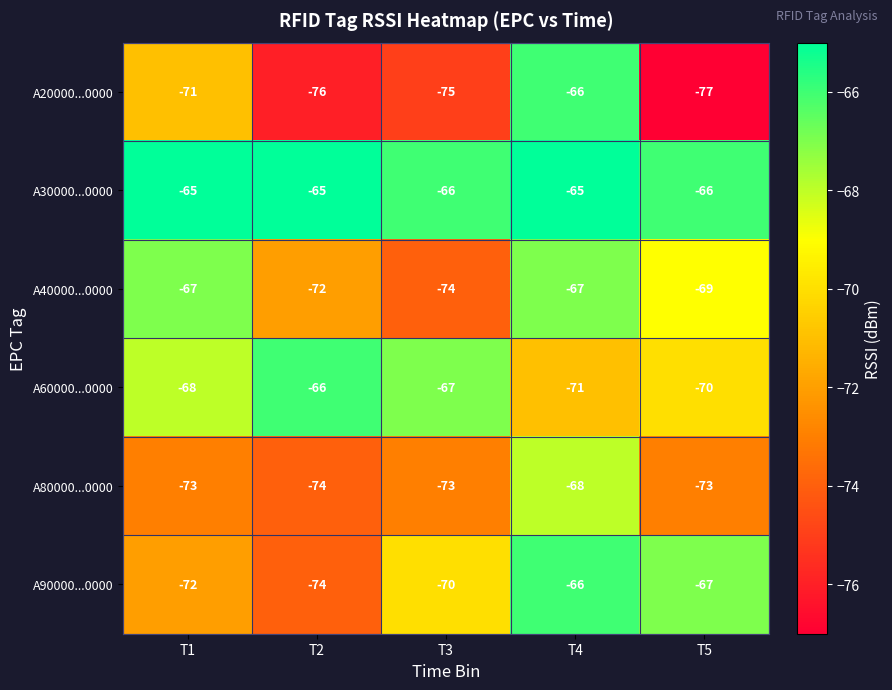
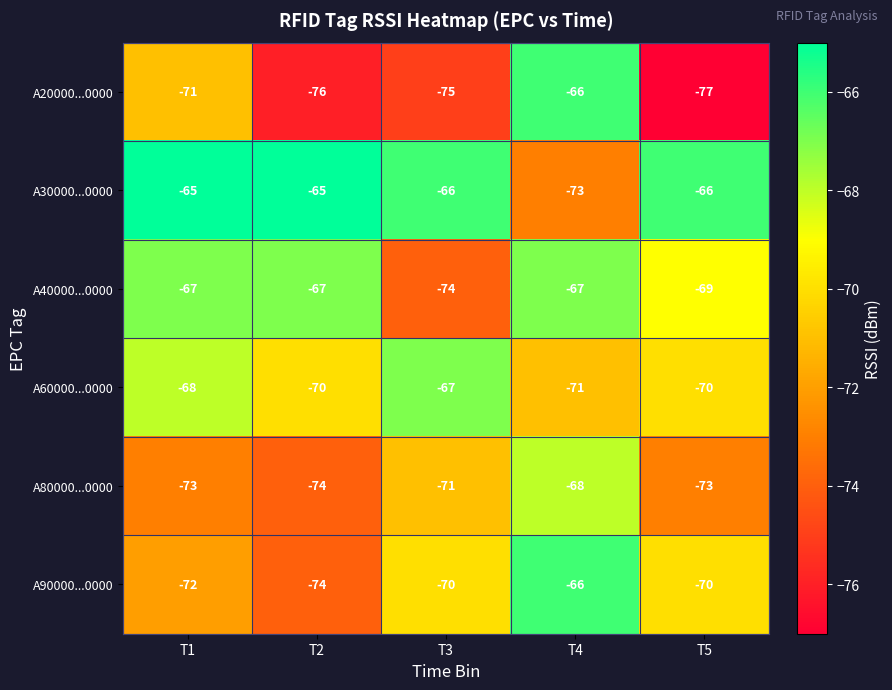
A30000...0000, T4: -65 -> -73
A40000...0000, T2: -72 -> -67
A60000...0000, T2: -66 -> -70
A80000...0000, T3: -73 -> -71
A90000...0000, T5: -67 -> -70
